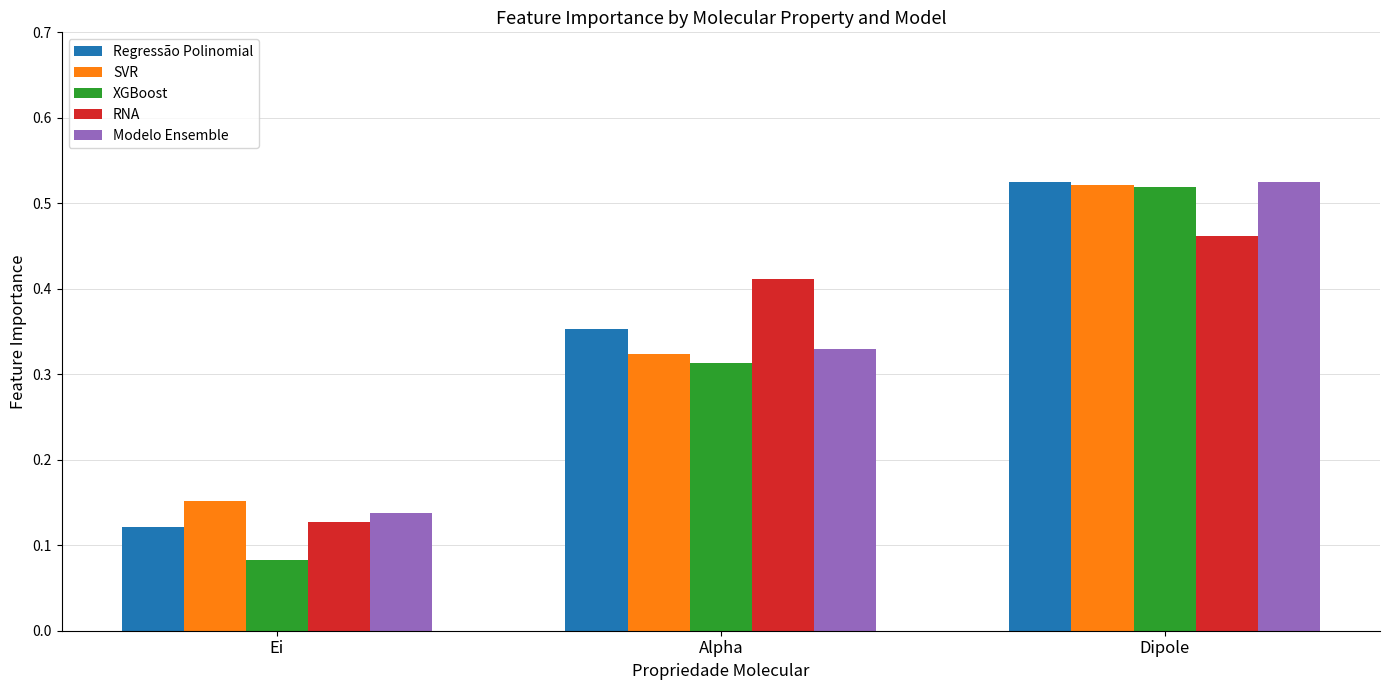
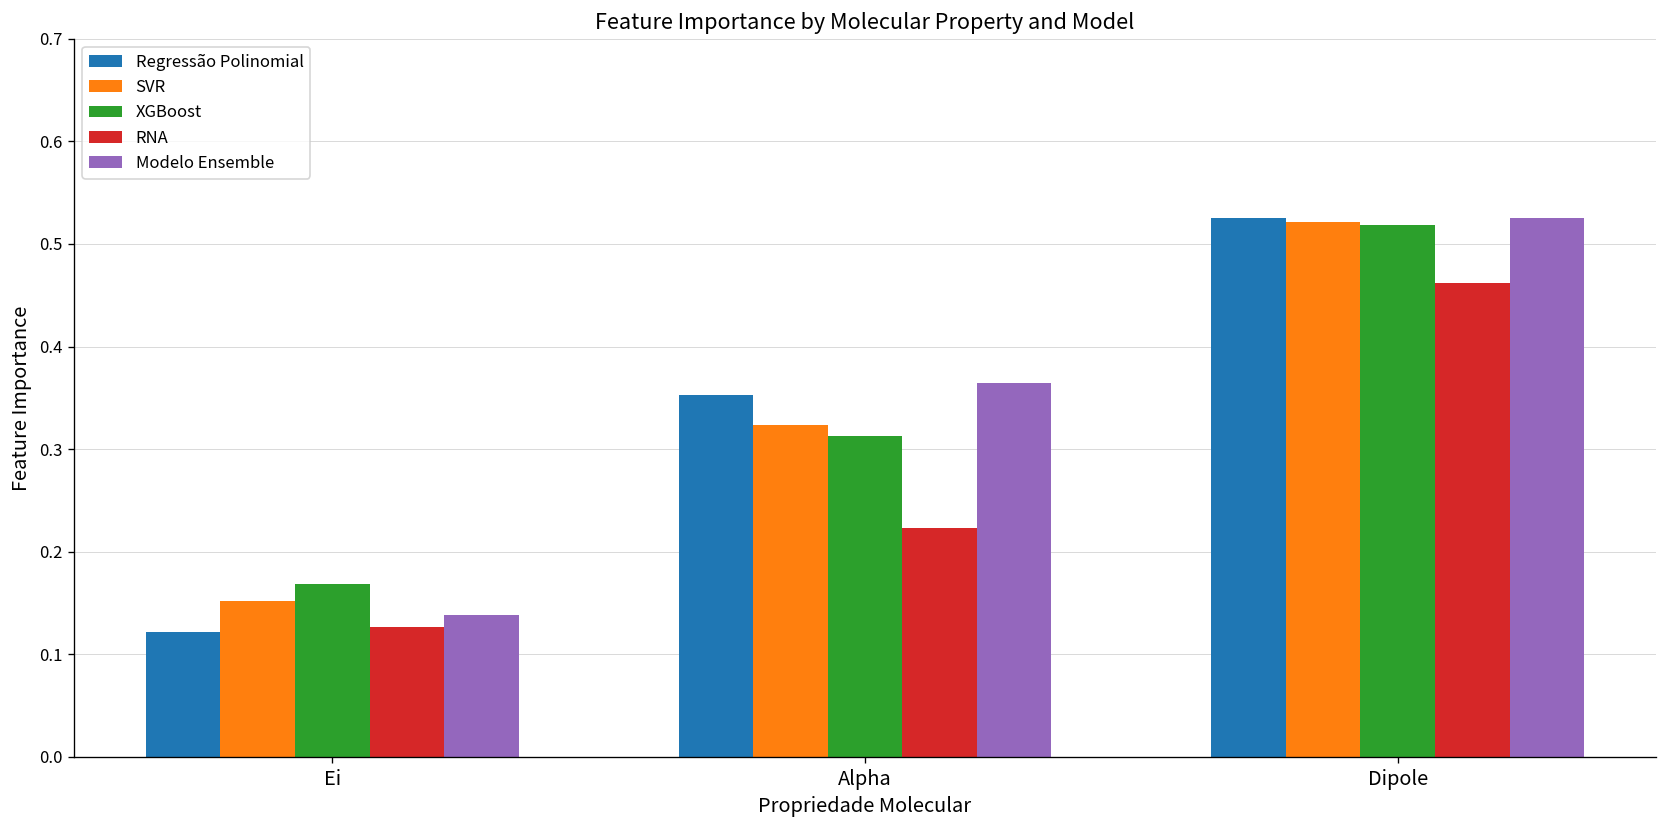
XGBoost, Ei: 0.08 -> 0.17
RNA, Alpha: 0.41 -> 0.22
Modelo Ensemble, Alpha: 0.33 -> 0.36
